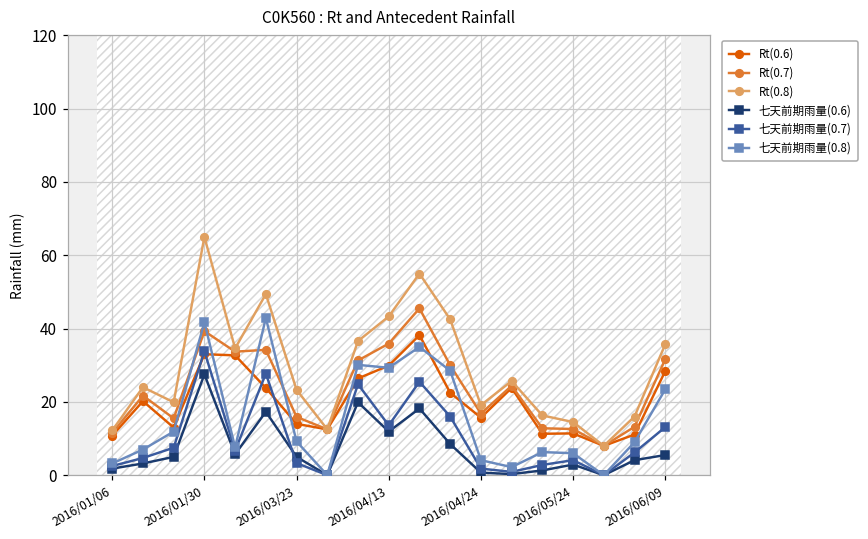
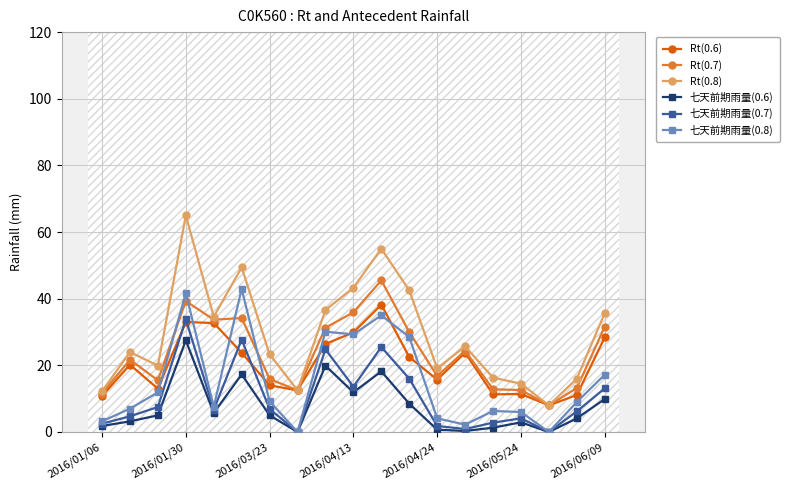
七天前期雨量(0.7), 2016/03/23: 3 -> 7
七天前期雨量(0.6), 2016/06/09: 6 -> 10
七天前期雨量(0.8), 2016/06/09: 23 -> 17
